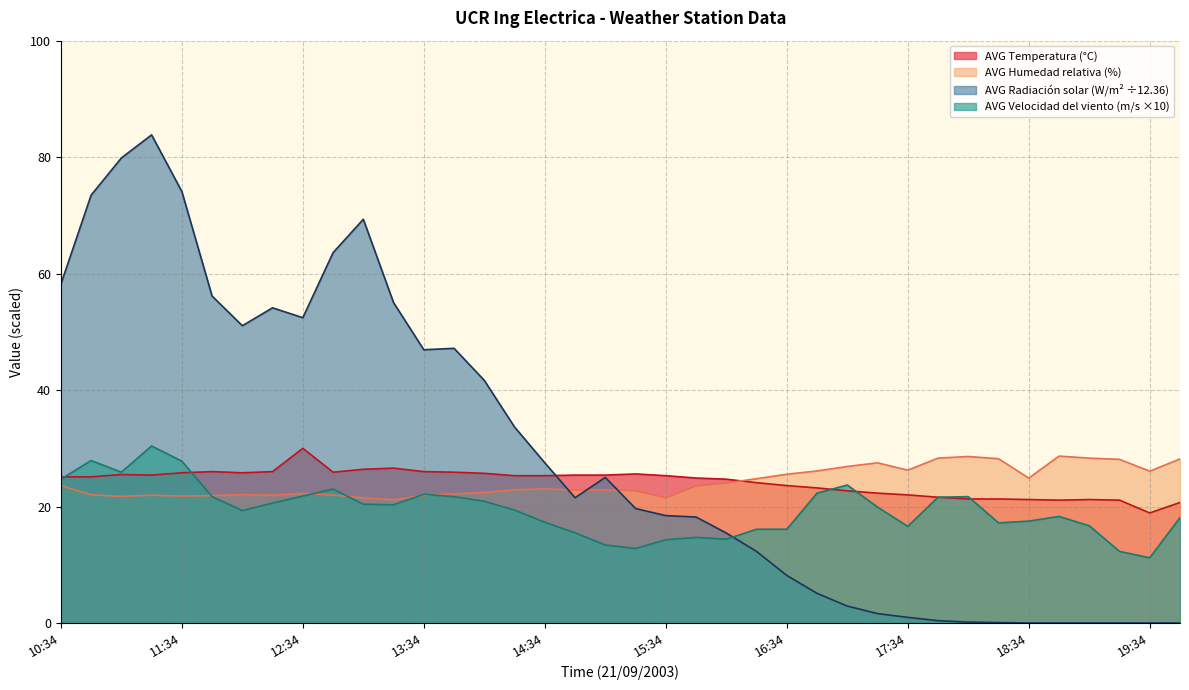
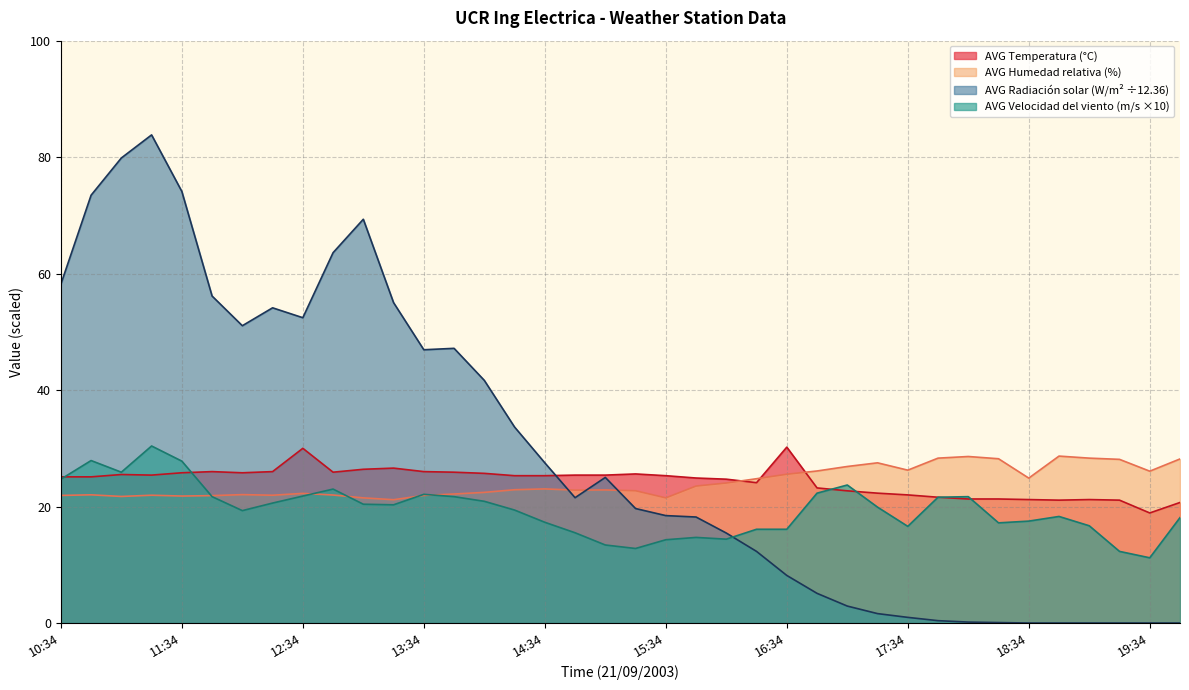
AVG Humedad relativa (%), 10:34: 24 -> 22
AVG Temperatura (°C), 16:34: 24 -> 30
